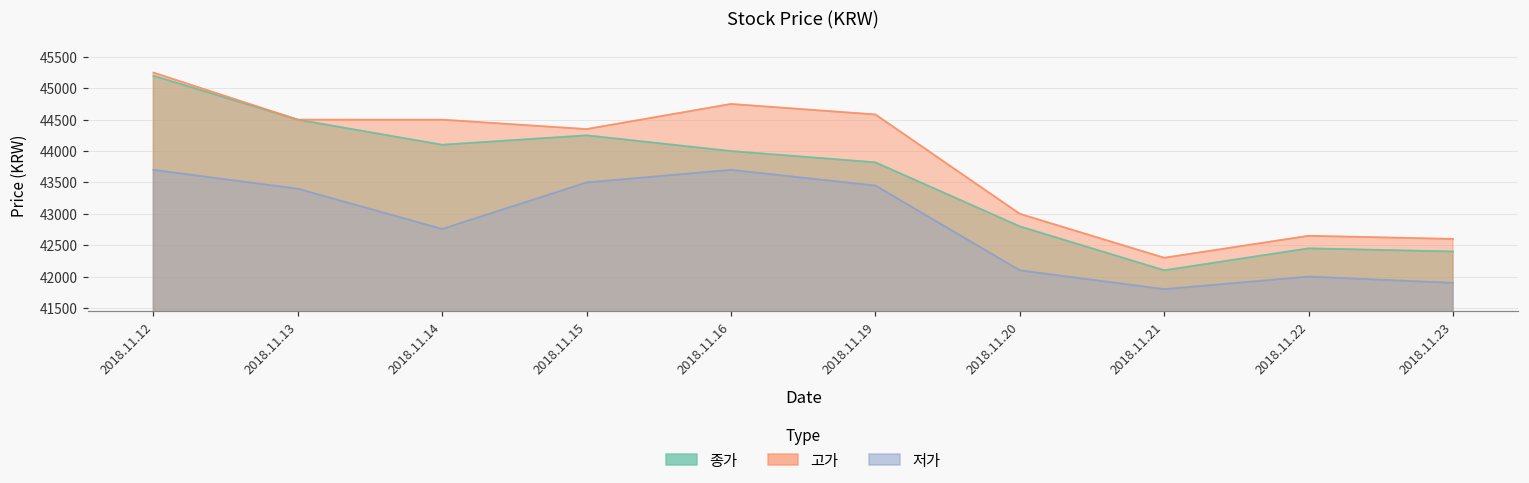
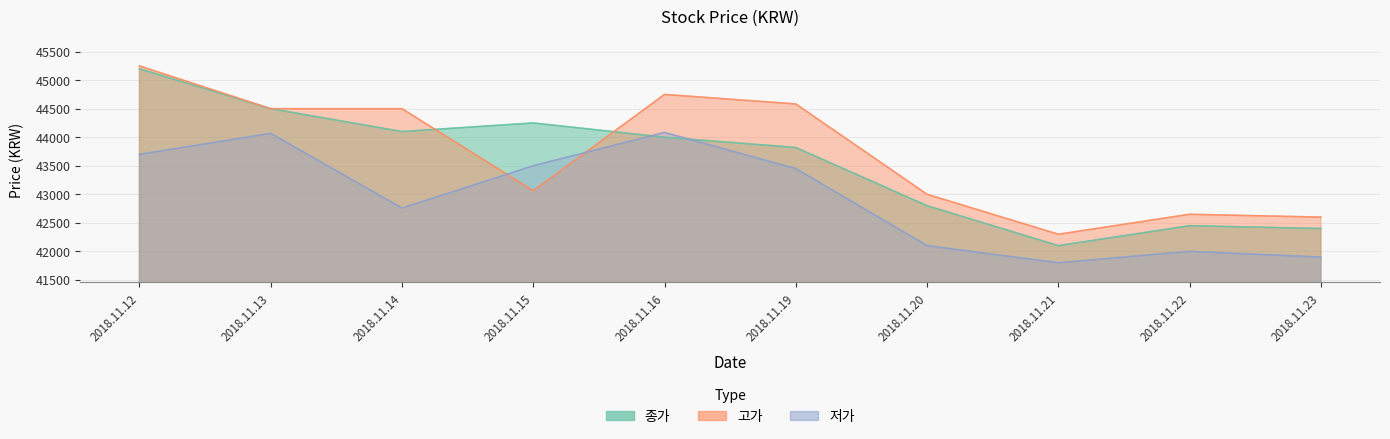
저가, 2018.11.13: 43400 -> 44100
고가, 2018.11.15: 44400 -> 43100
저가, 2018.11.16: 43700 -> 44100
